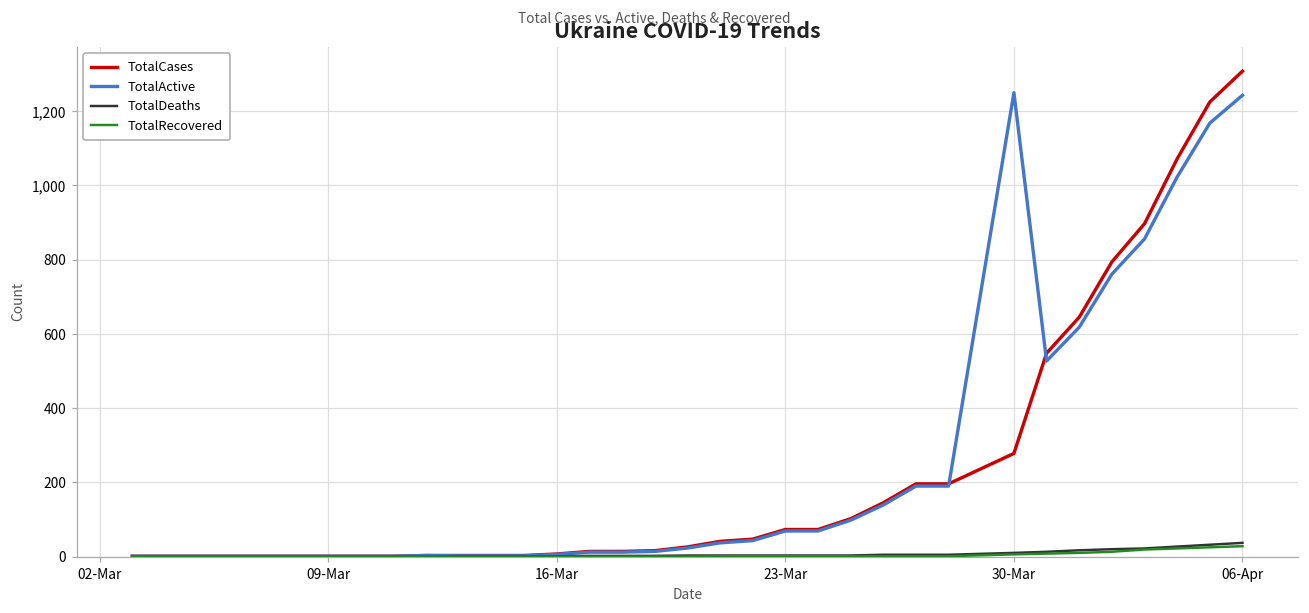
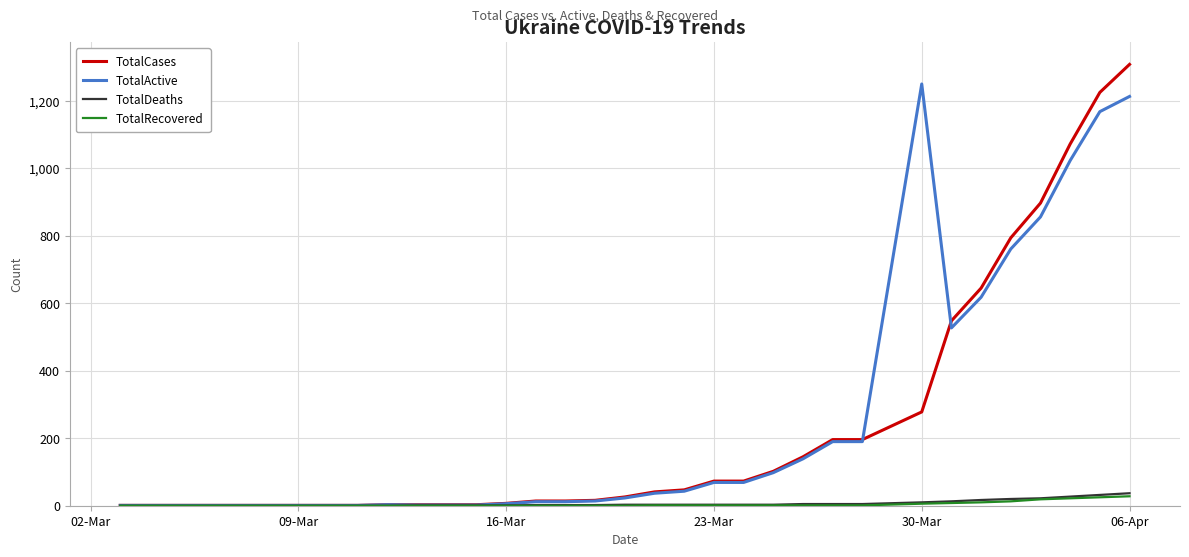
TotalActive, 06-Apr: 1,240 -> 1,210
